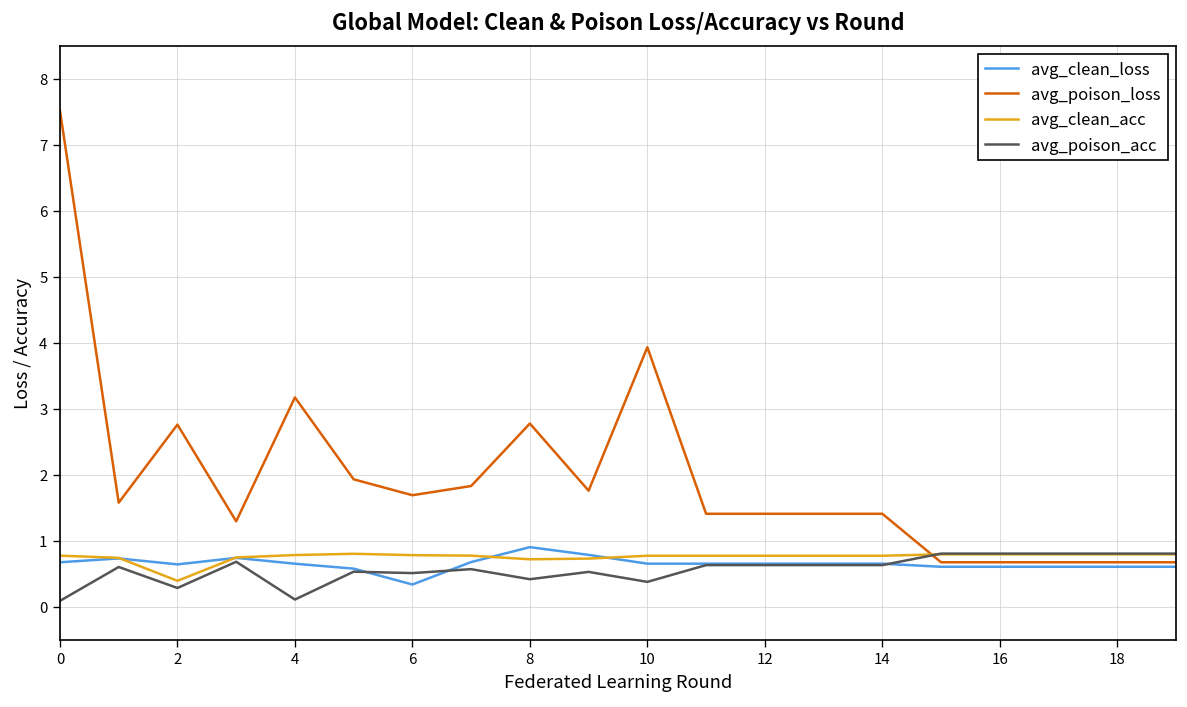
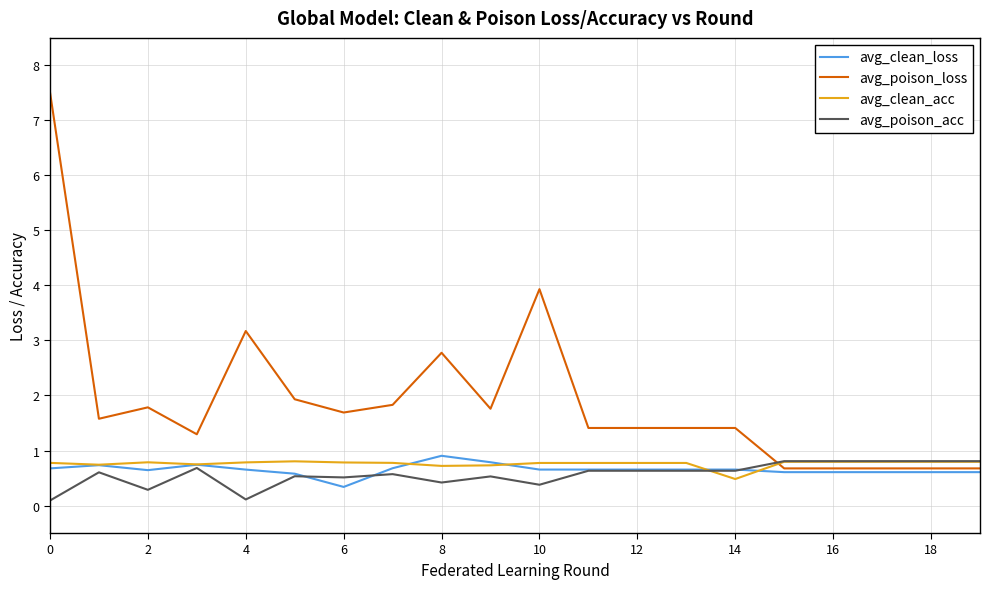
avg_poison_loss, 2: 2.8 -> 1.8
avg_clean_acc, 2: 0.4 -> 0.8
avg_clean_acc, 14: 0.8 -> 0.5
